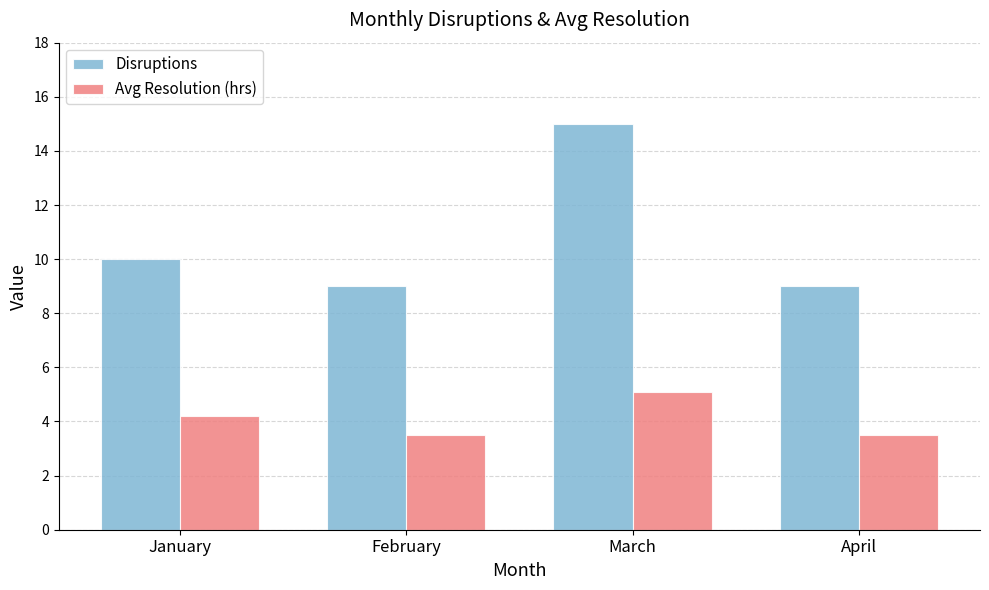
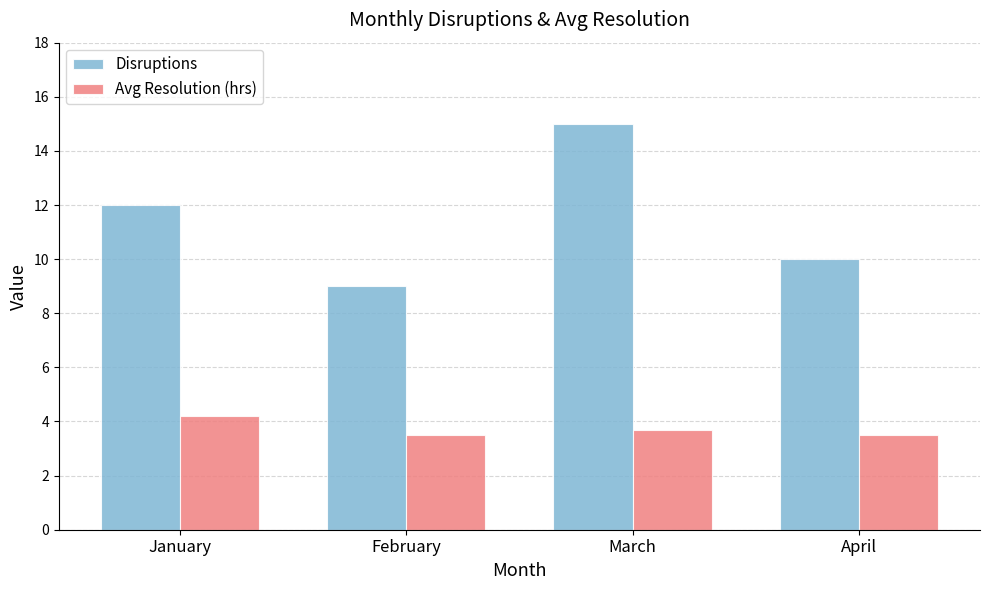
Disruptions, January: 10 -> 12
Avg Resolution (hrs), March: 5.1 -> 3.7
Disruptions, April: 9 -> 10
